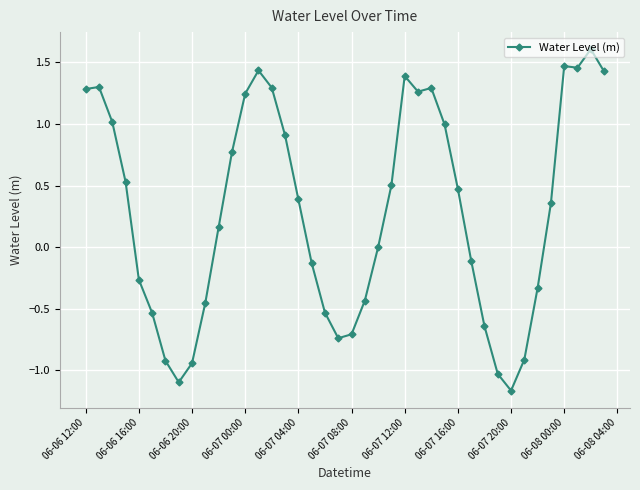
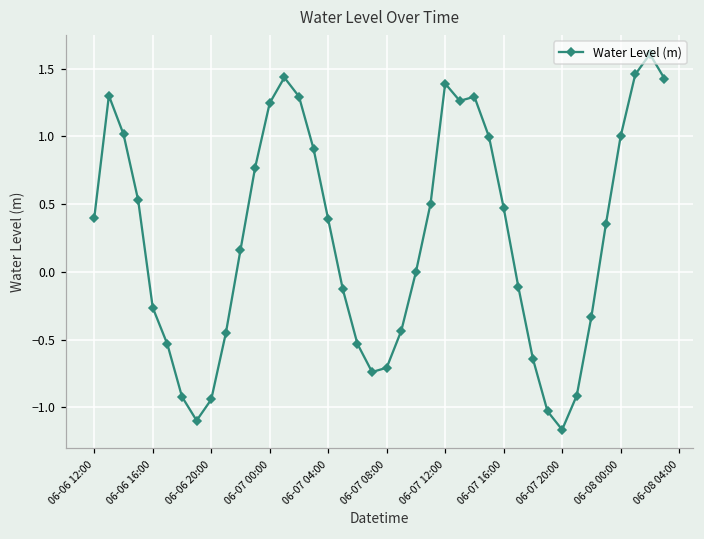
06-06 12:00: 1.28 -> 0.40
06-08 00:00: 1.47 -> 1.00
